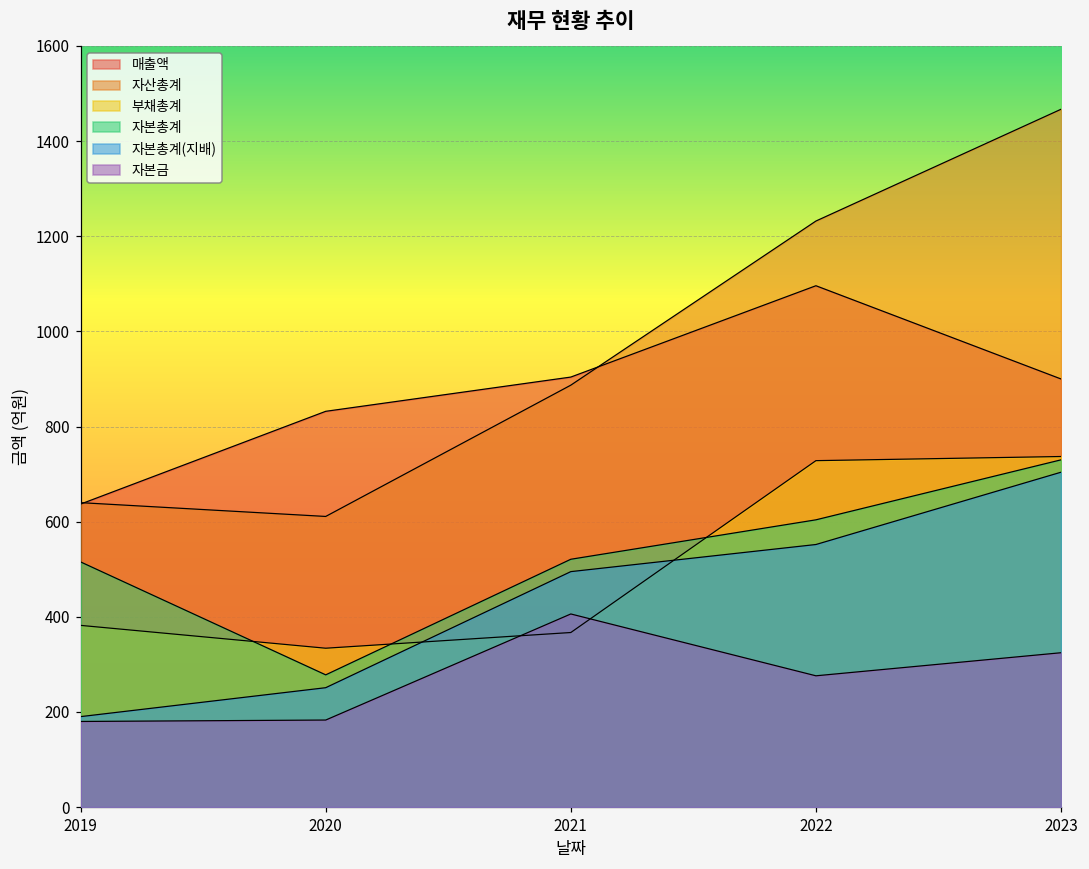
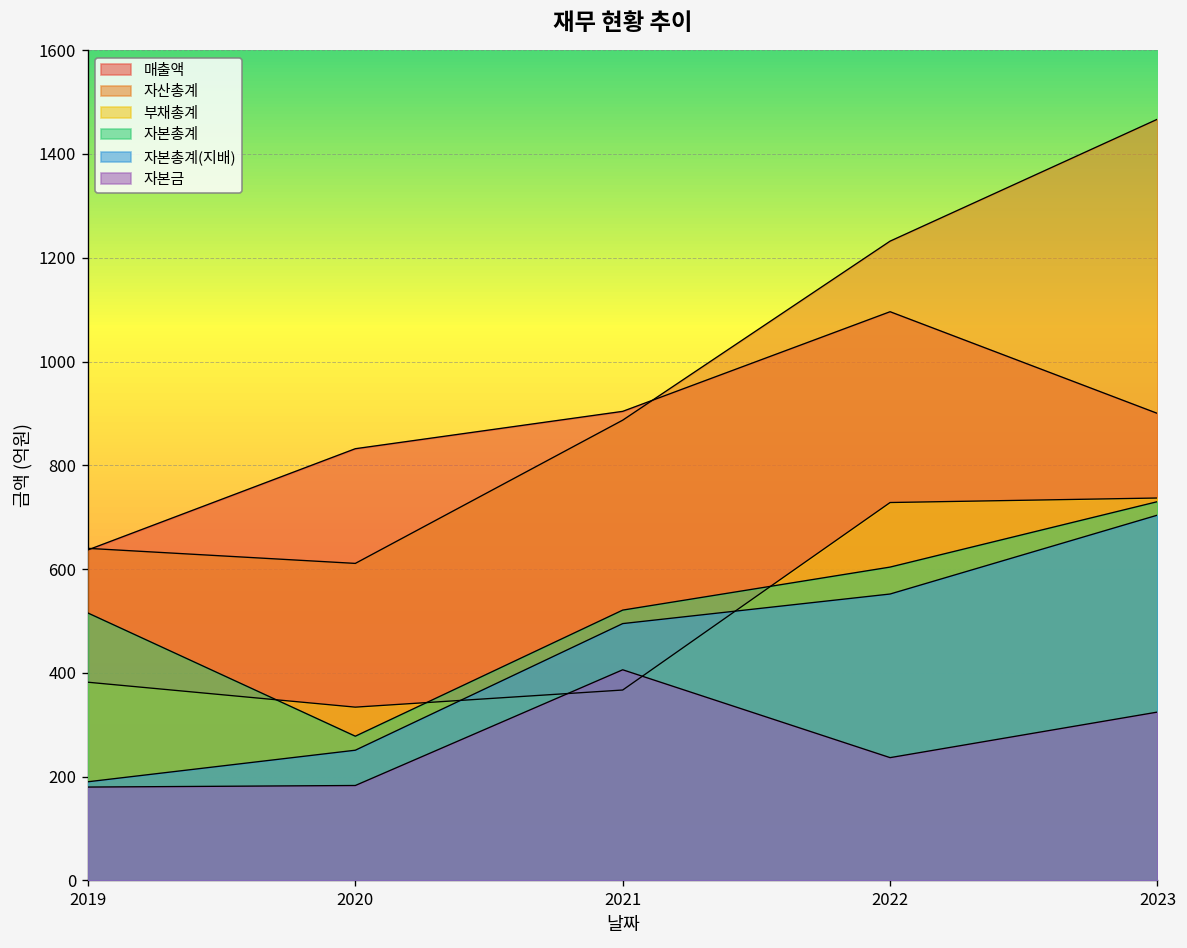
자본금, 2022: 280 -> 240
